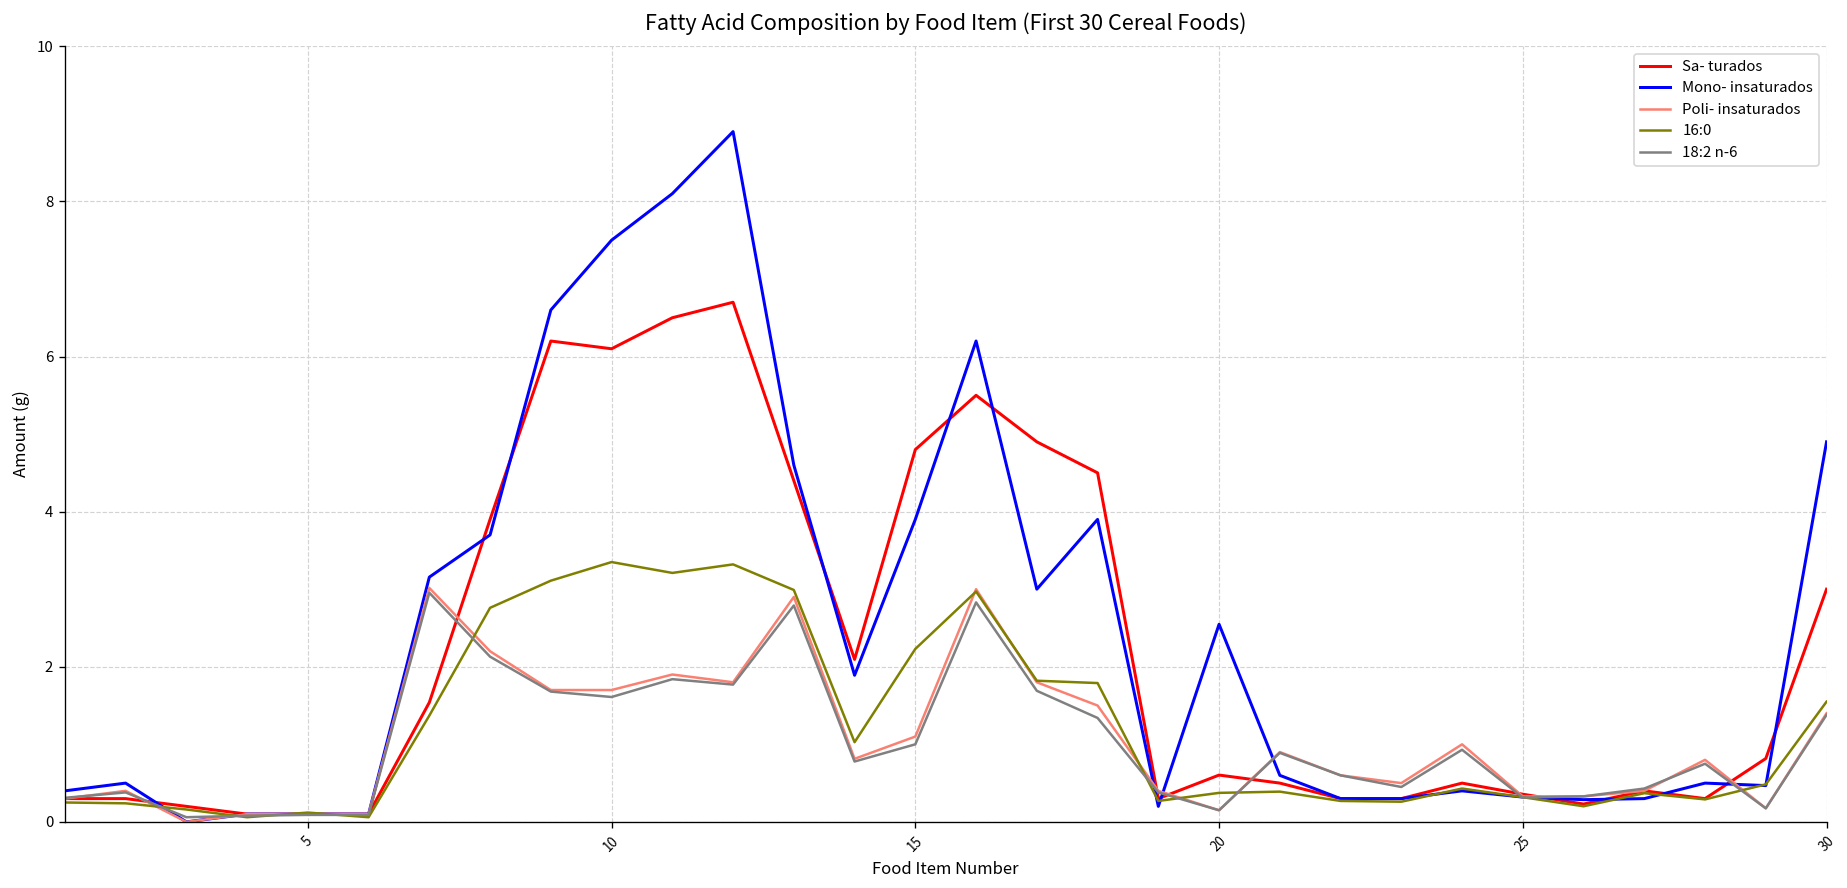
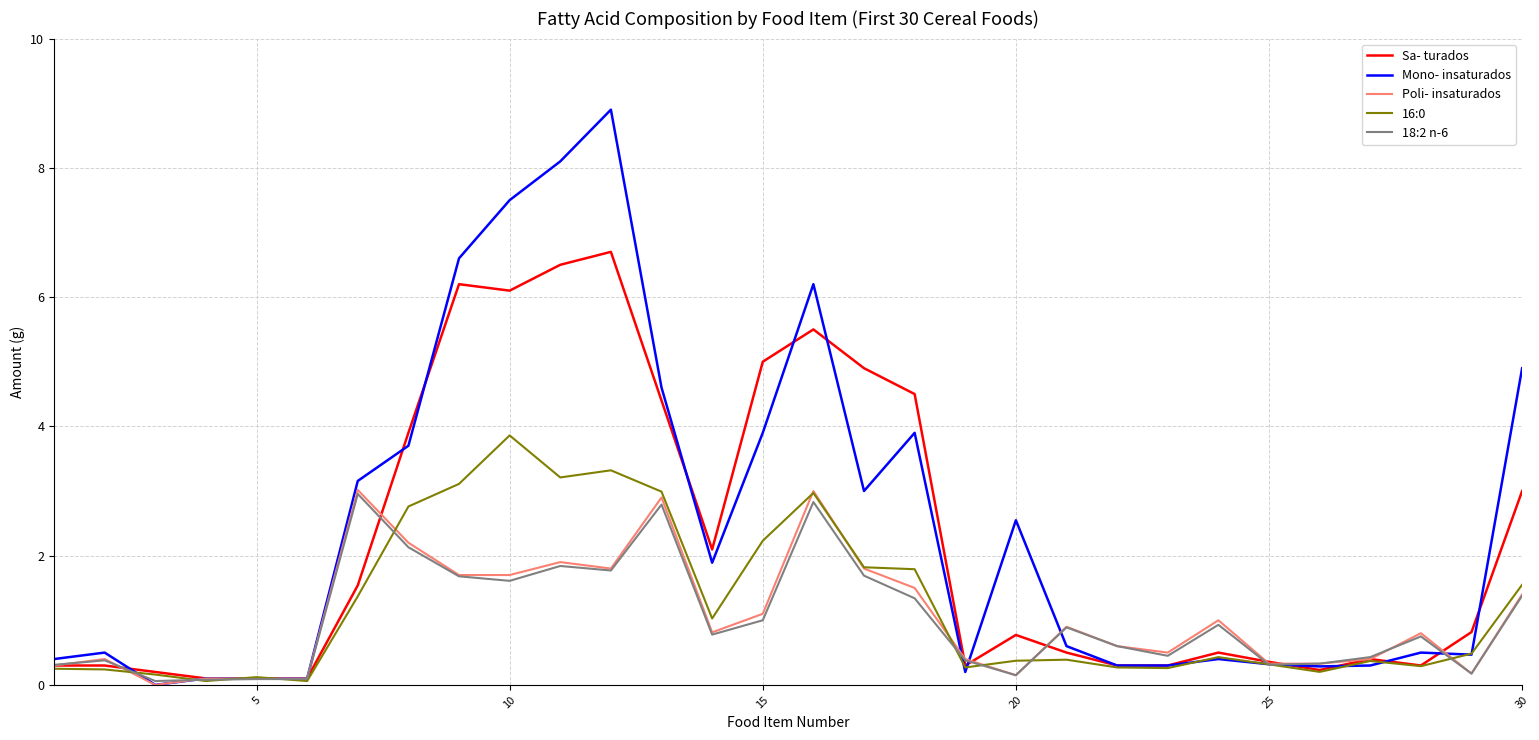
16:0, 10: 3.4 -> 3.9
Sa- turados, 15: 4.8 -> 5.0
Sa- turados, 20: 0.6 -> 0.8
